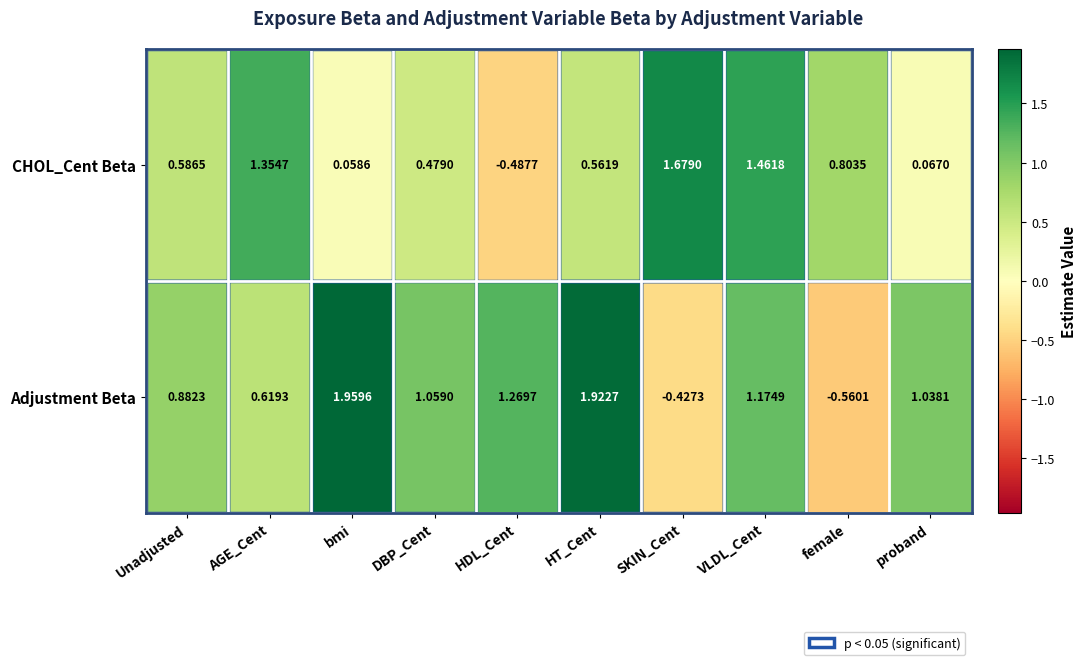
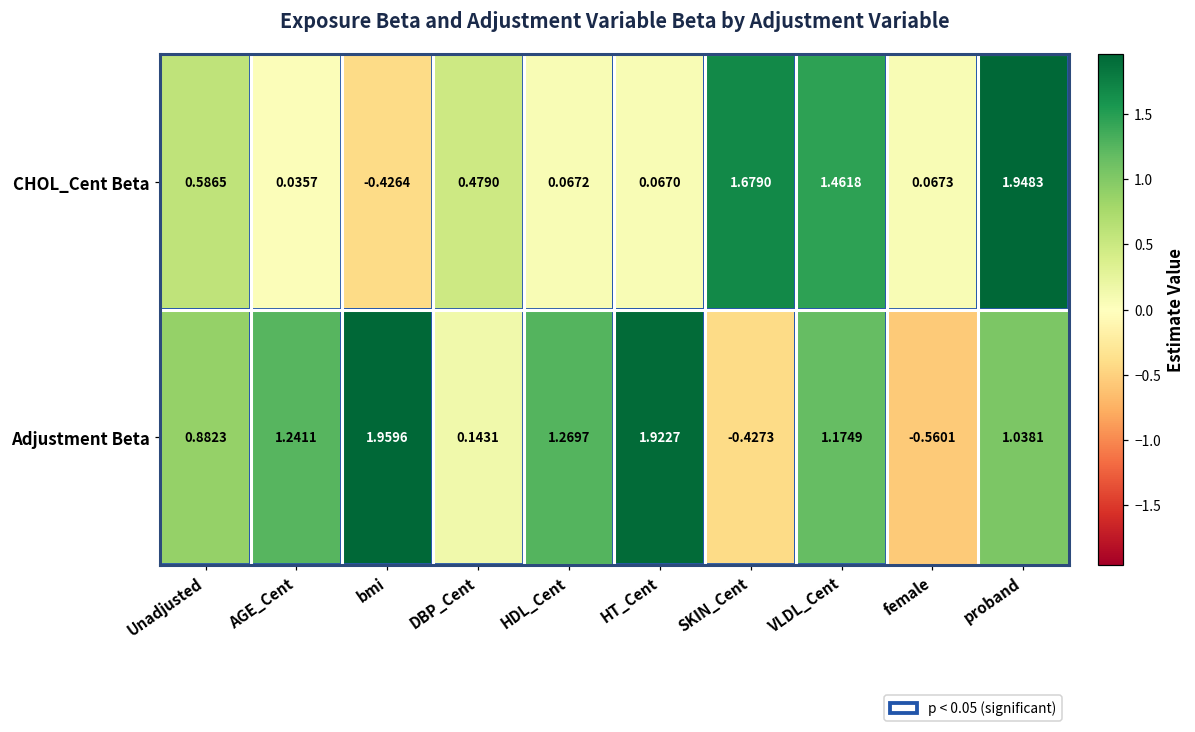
CHOL_Cent Beta, AGE_Cent: 1.3547 -> 0.0357
CHOL_Cent Beta, bmi: 0.0586 -> -0.4264
CHOL_Cent Beta, HDL_Cent: -0.4877 -> 0.0672
CHOL_Cent Beta, HT_Cent: 0.5619 -> 0.0670
CHOL_Cent Beta, female: 0.8035 -> 0.0673
CHOL_Cent Beta, proband: 0.0670 -> 1.9483
Adjustment Beta, AGE_Cent: 0.6193 -> 1.2411
Adjustment Beta, DBP_Cent: 1.0590 -> 0.1431
